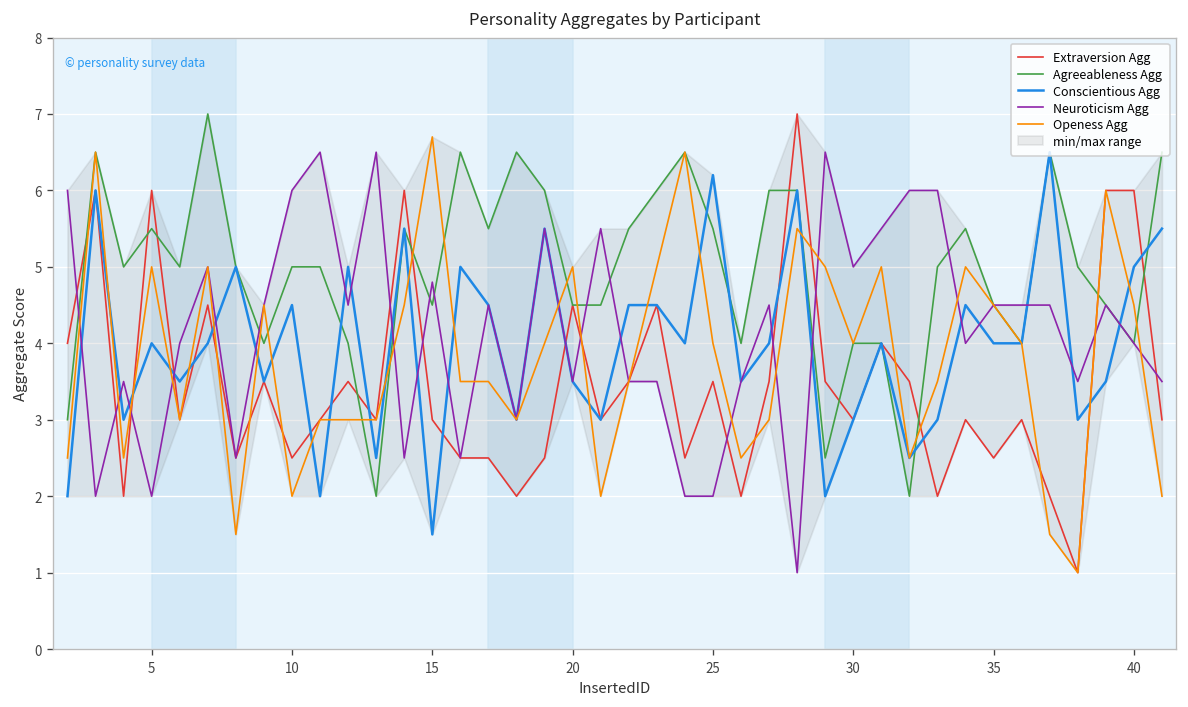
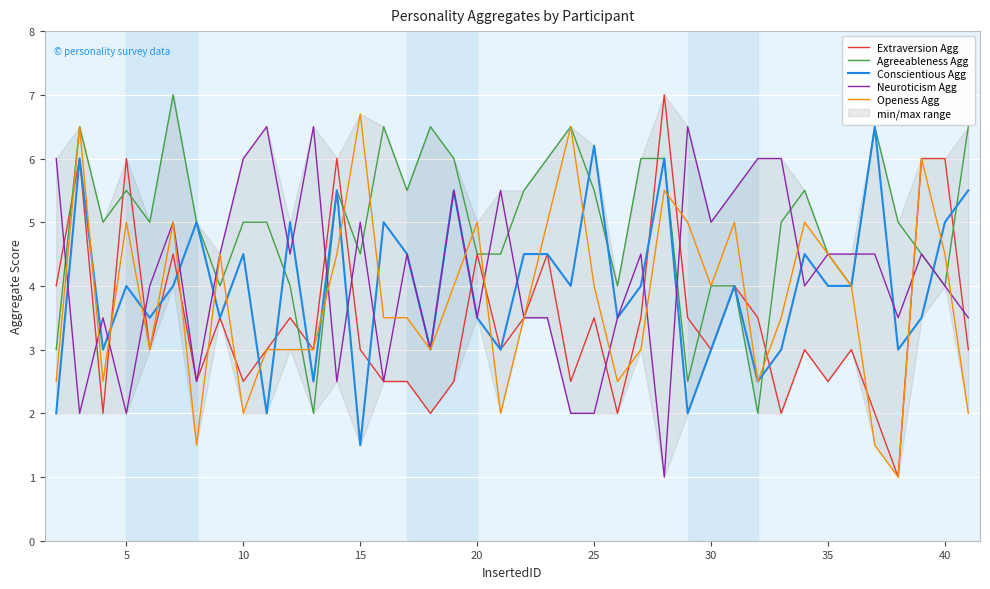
Neuroticism Agg, 15: 4.8 -> 5.0
